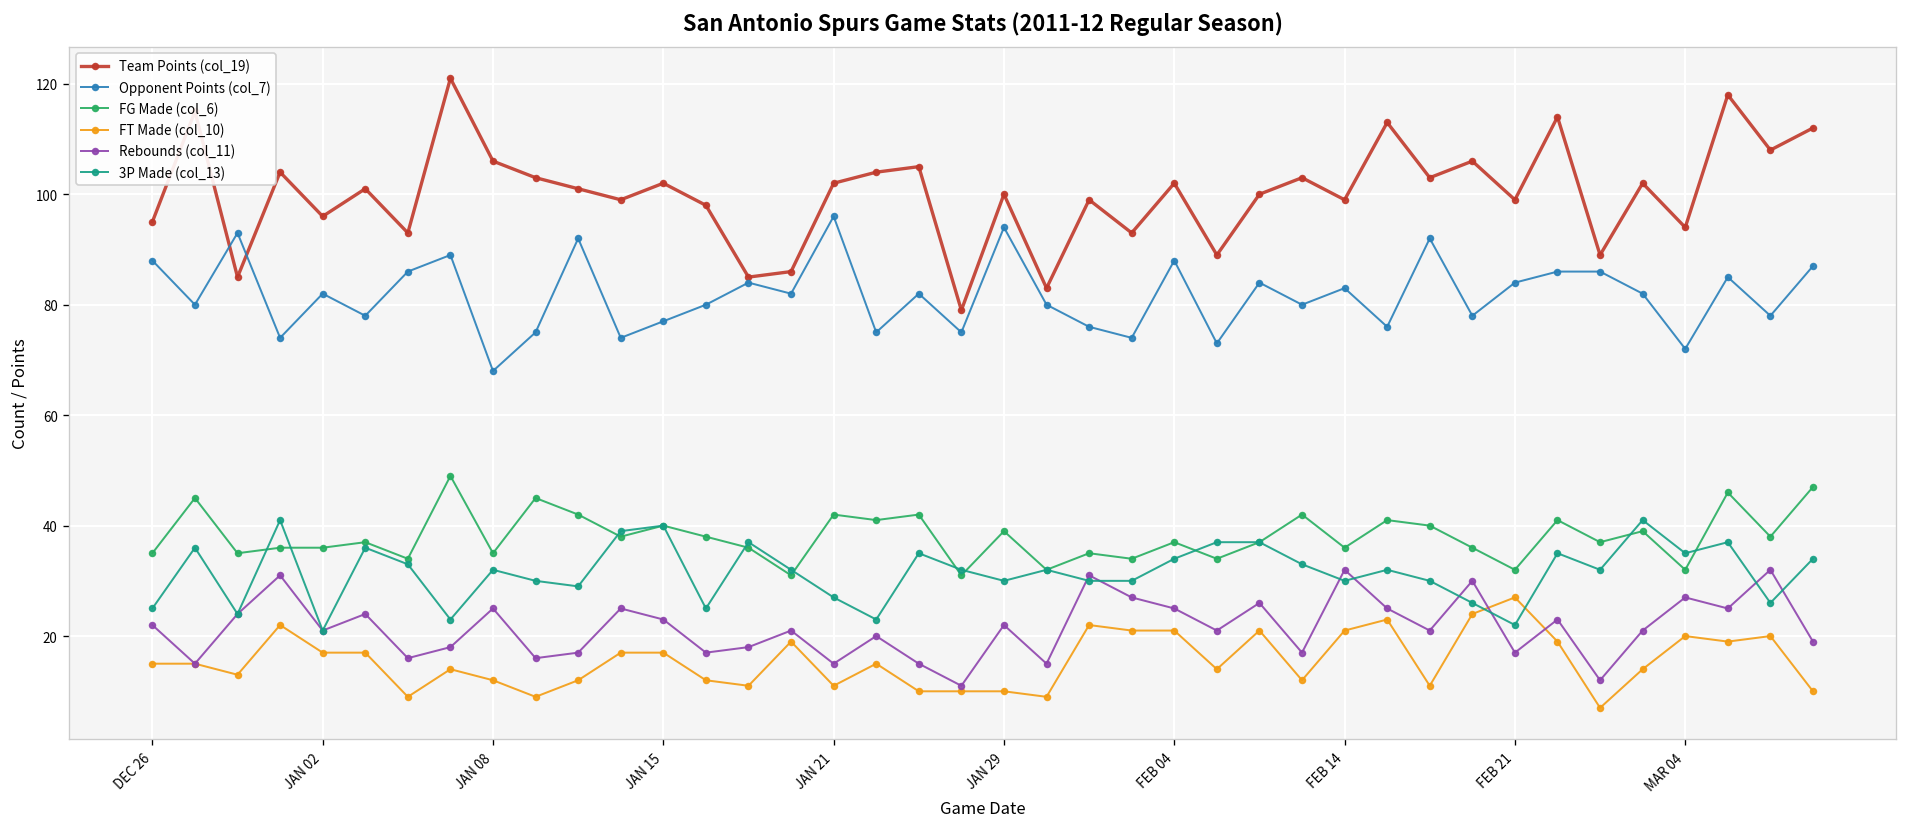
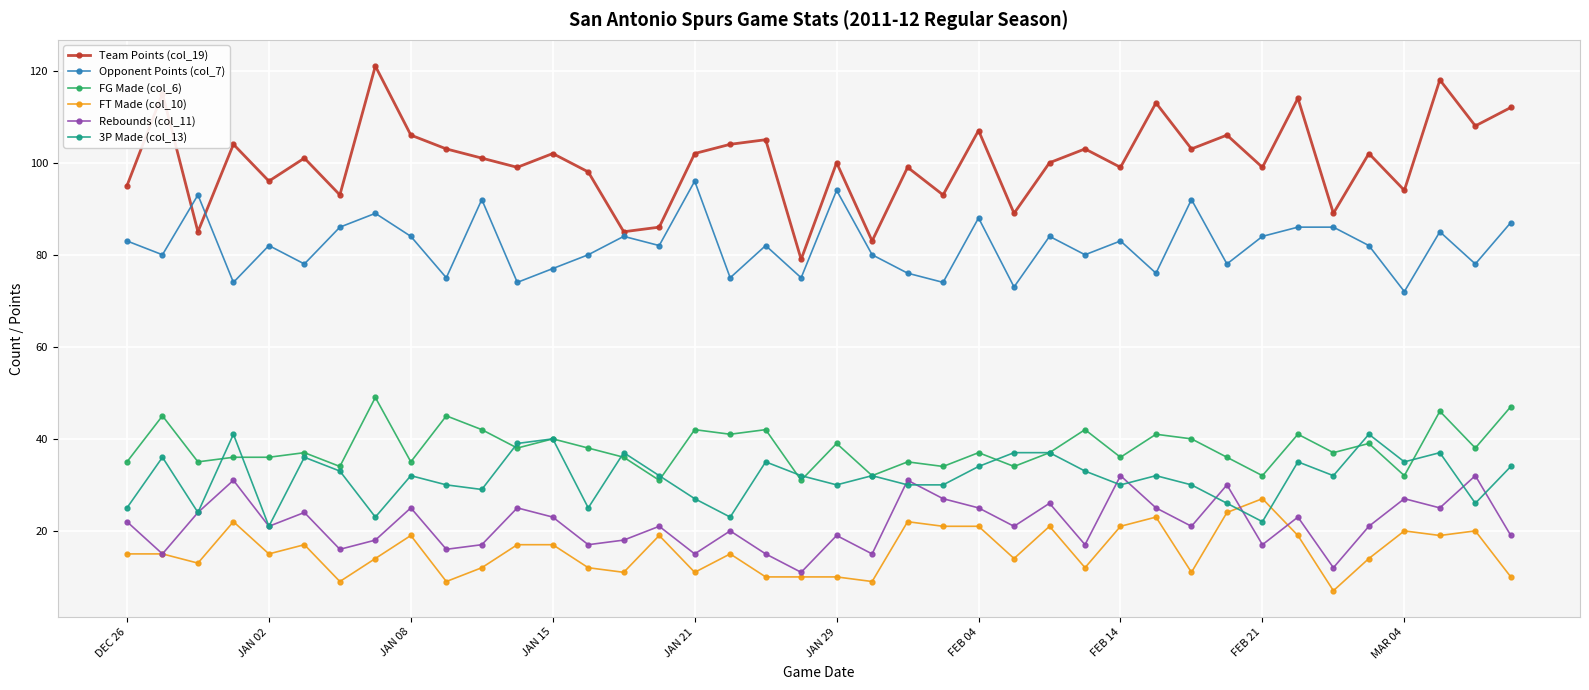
Opponent Points (col_7), DEC 26: 88 -> 83
FT Made (col_10), JAN 02: 17 -> 15
Opponent Points (col_7), JAN 08: 68 -> 84
FT Made (col_10), JAN 08: 12 -> 19
Rebounds (col_11), JAN 29: 22 -> 19
Team Points (col_19), FEB 04: 102 -> 107
